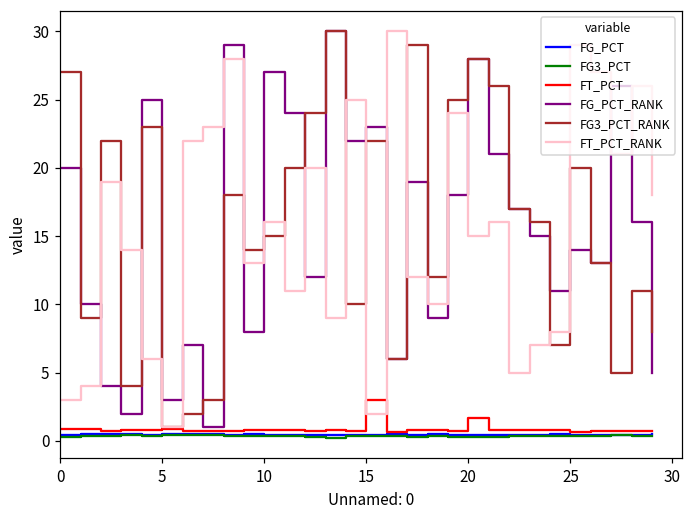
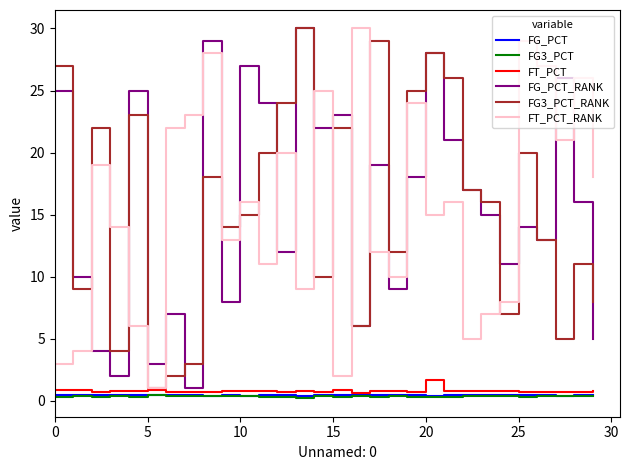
FG_PCT_RANK, 0: 20 -> 25
FT_PCT, 15: 3.0 -> 0.9
